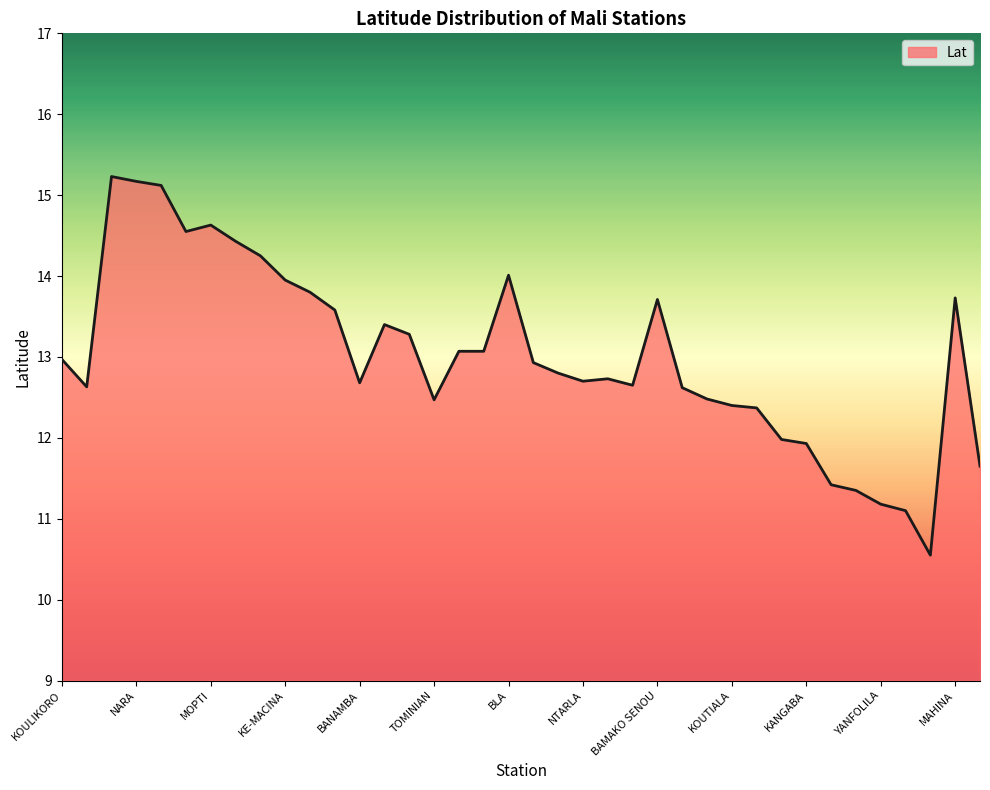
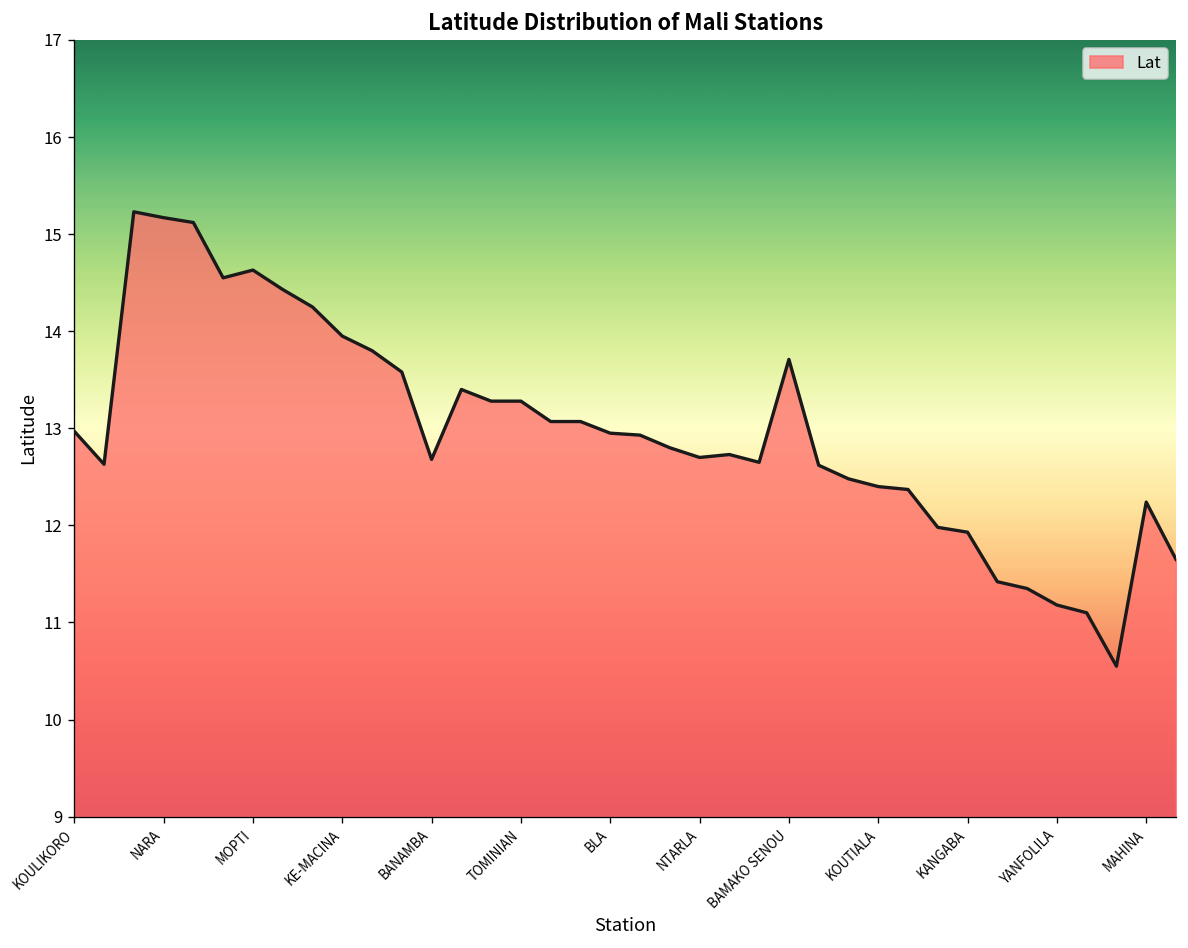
TOMINIAN: 12.5 -> 13.3
BLA: 14.0 -> 13.0
MAHINA: 13.7 -> 12.2
